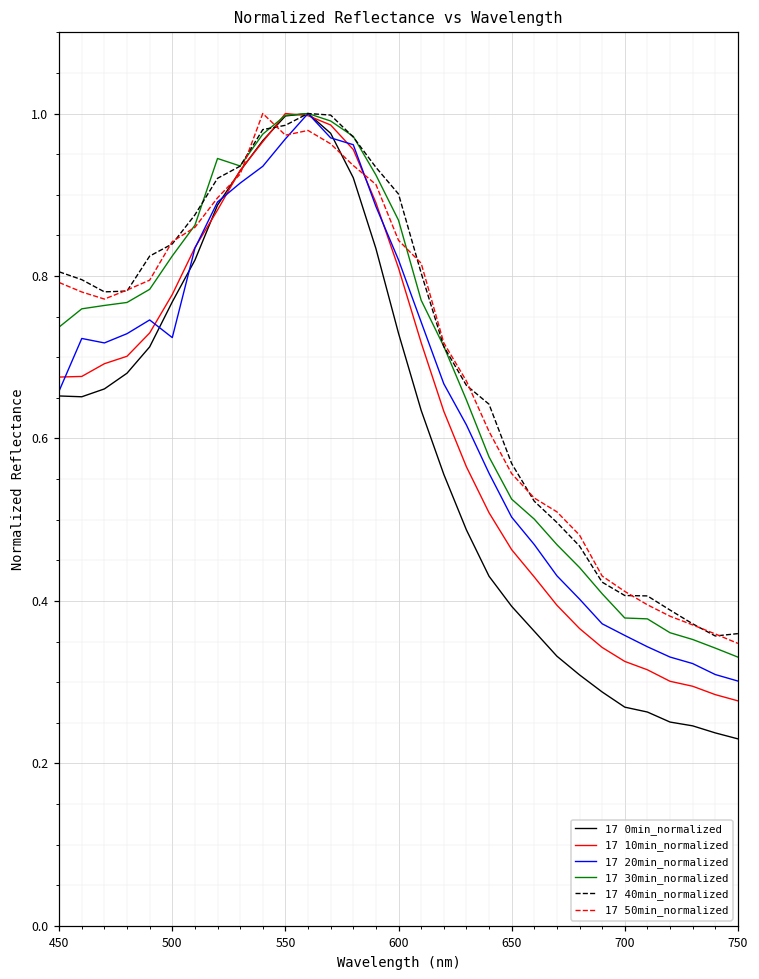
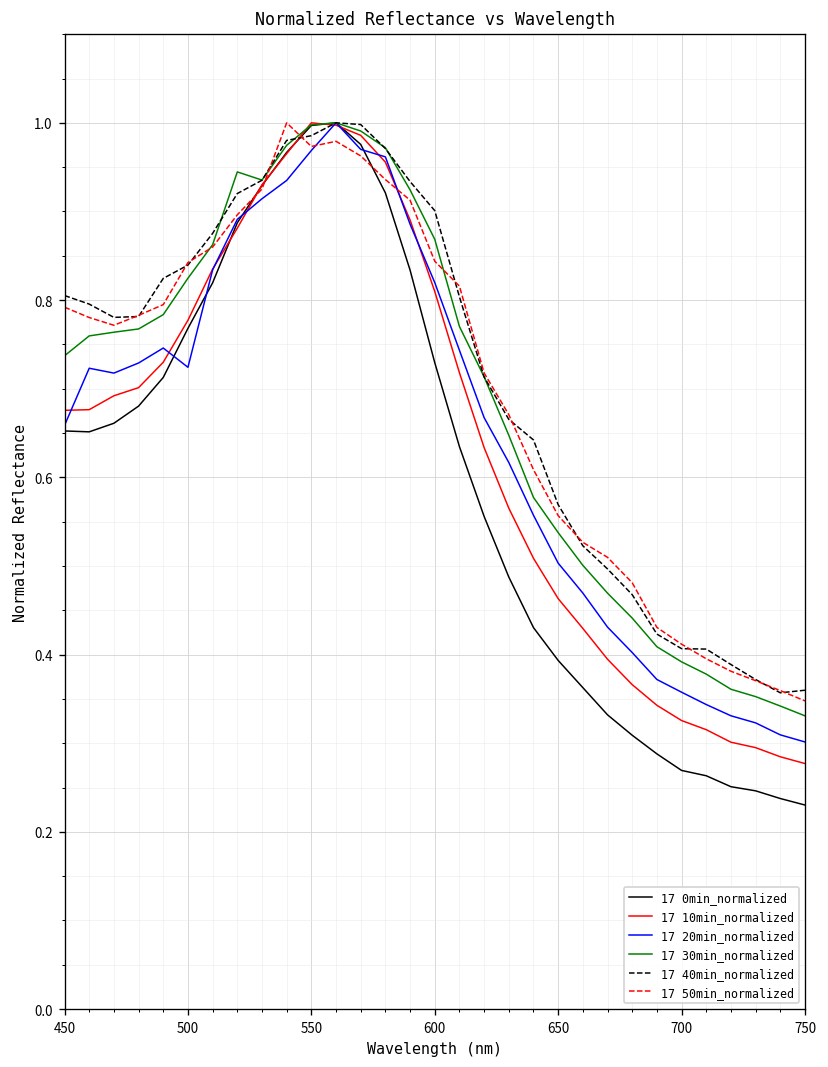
17 30min_normalized, 650: 0.53 -> 0.54
17 30min_normalized, 700: 0.38 -> 0.39
